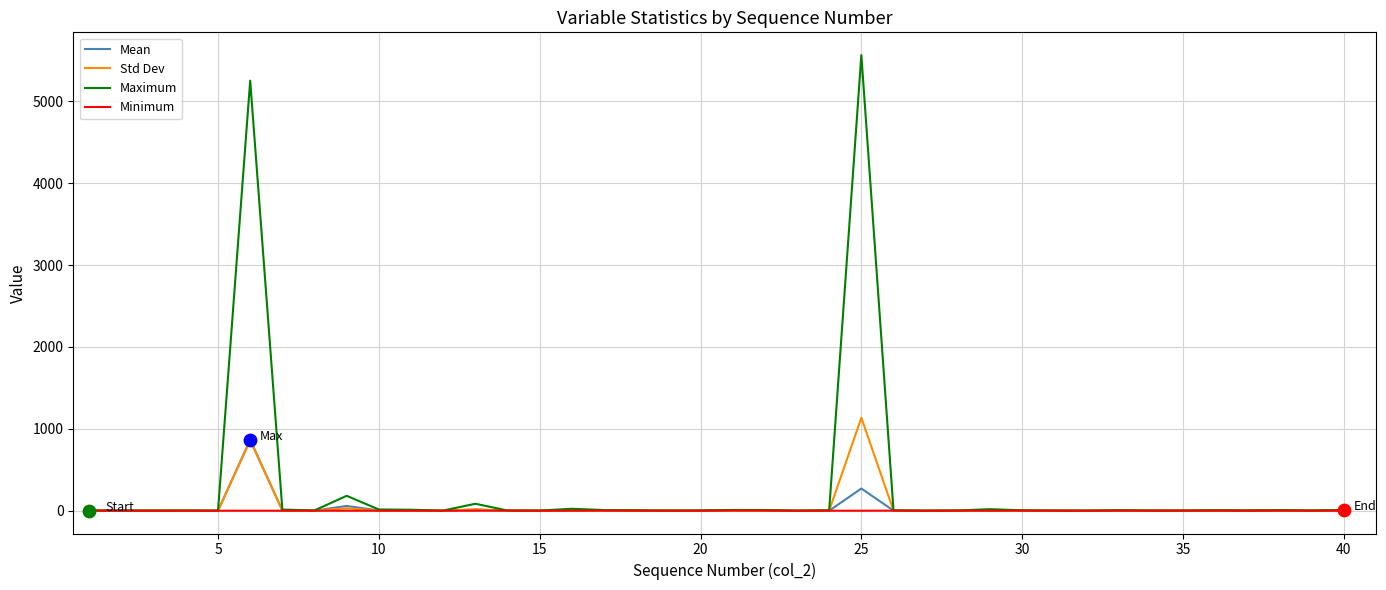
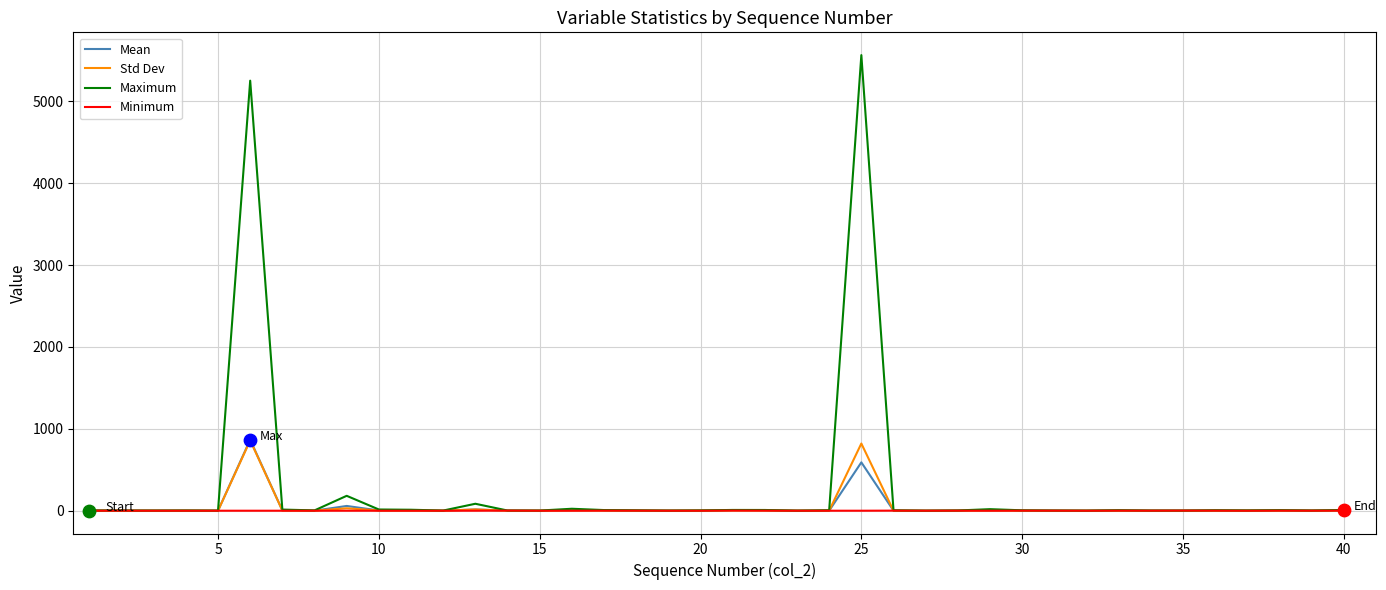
Mean, 25: 300 -> 600
Std Dev, 25: 1100 -> 800
